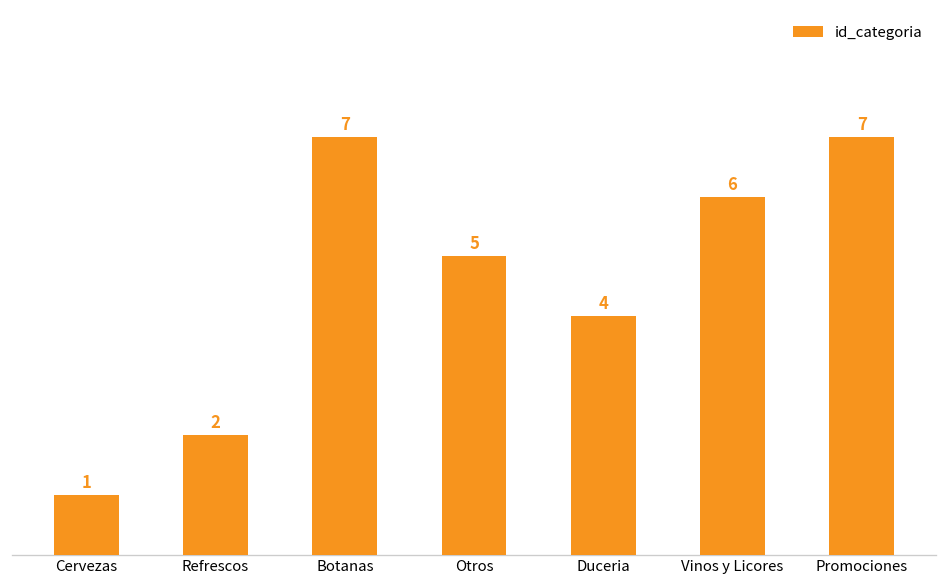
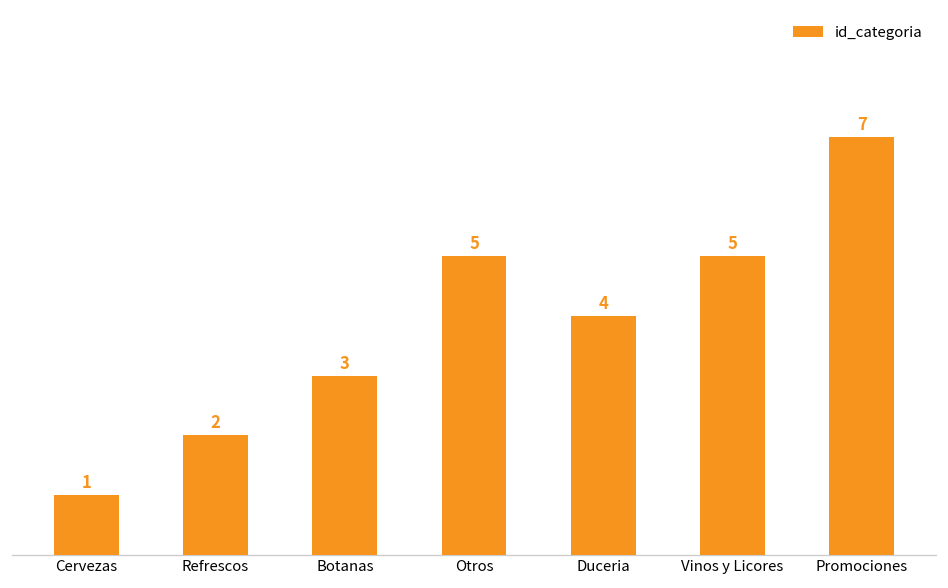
Botanas: 7 -> 3
Vinos y Licores: 6 -> 5
